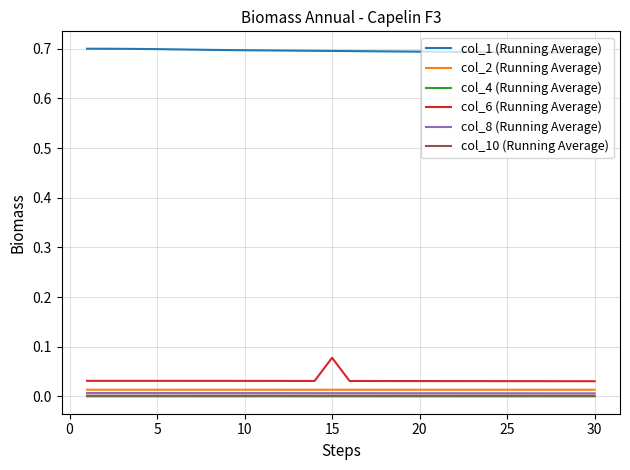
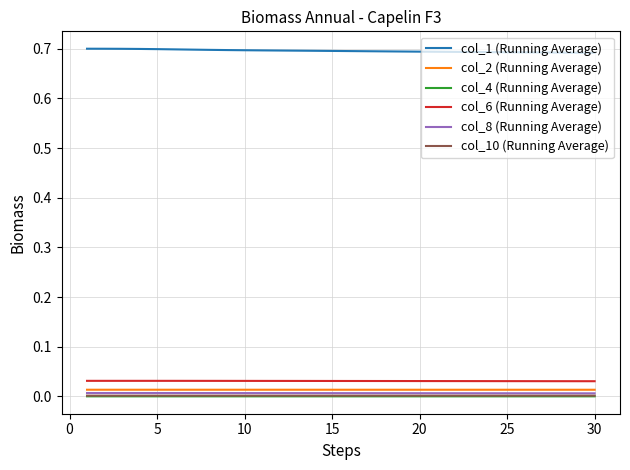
col_6 (Running Average), 15: 0.08 -> 0.03
